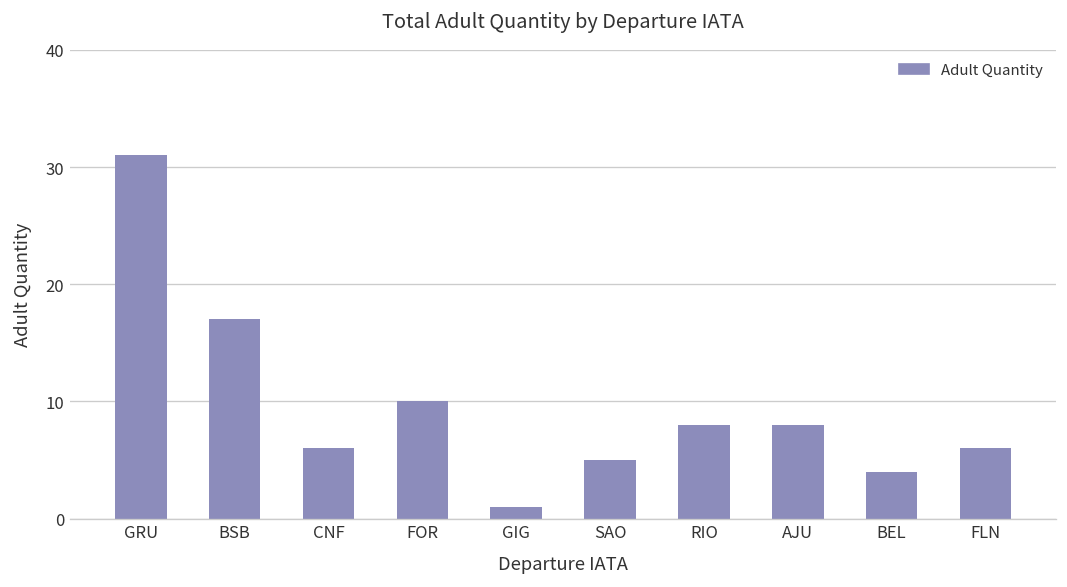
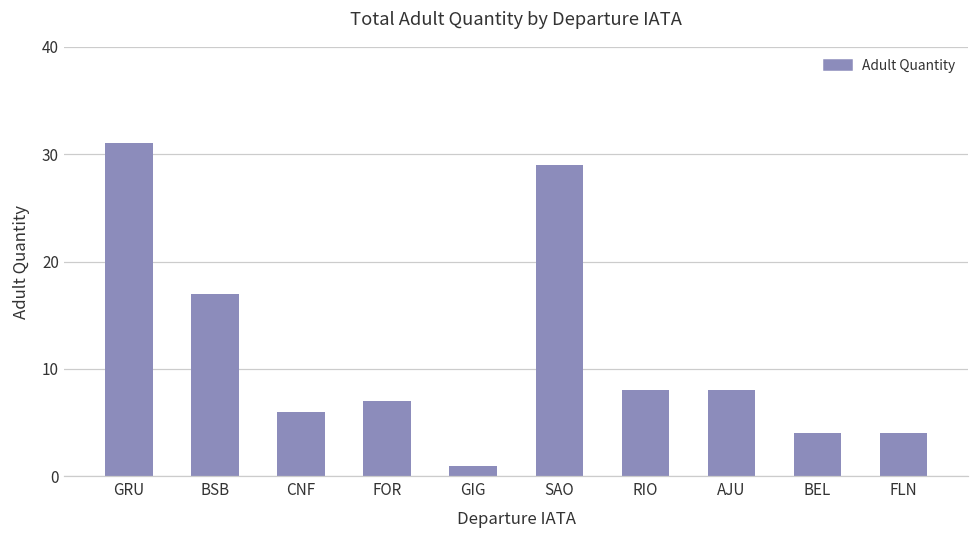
FOR: 10 -> 7
SAO: 5 -> 29
FLN: 6 -> 4
